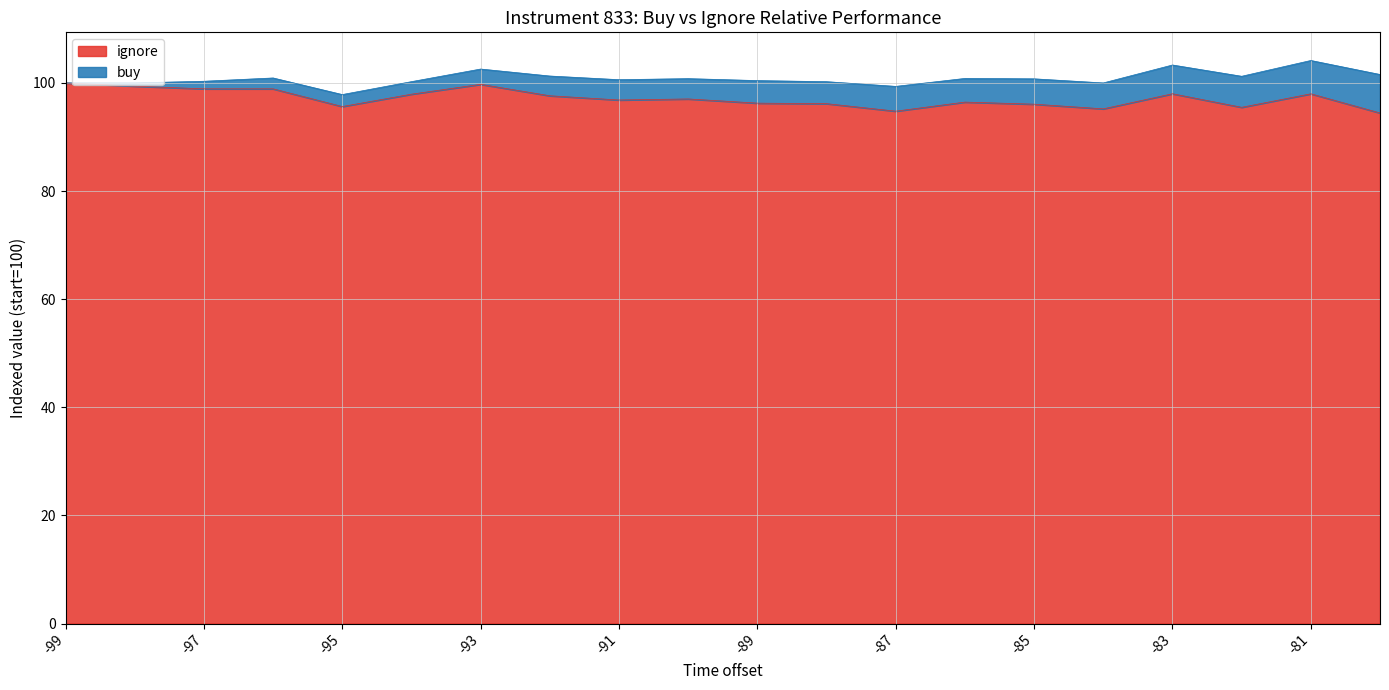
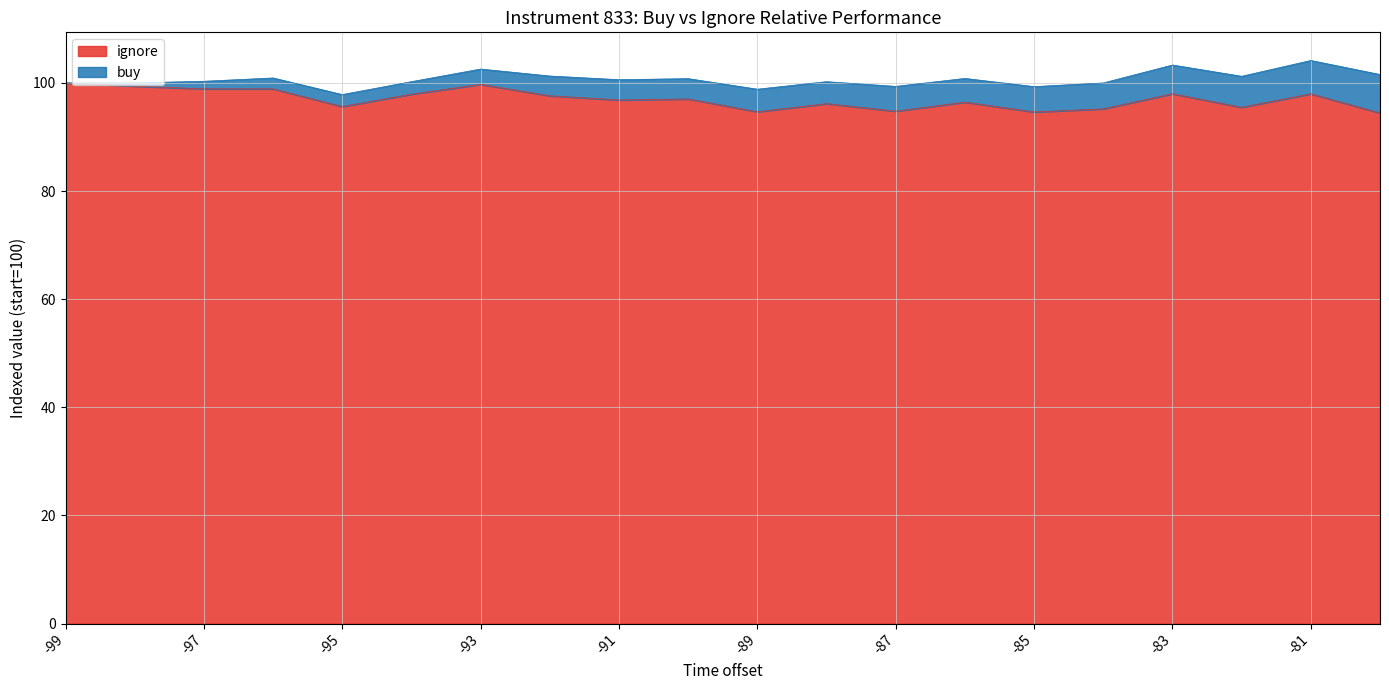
ignore, -89: 96 -> 95
ignore, -85: 96 -> 95
